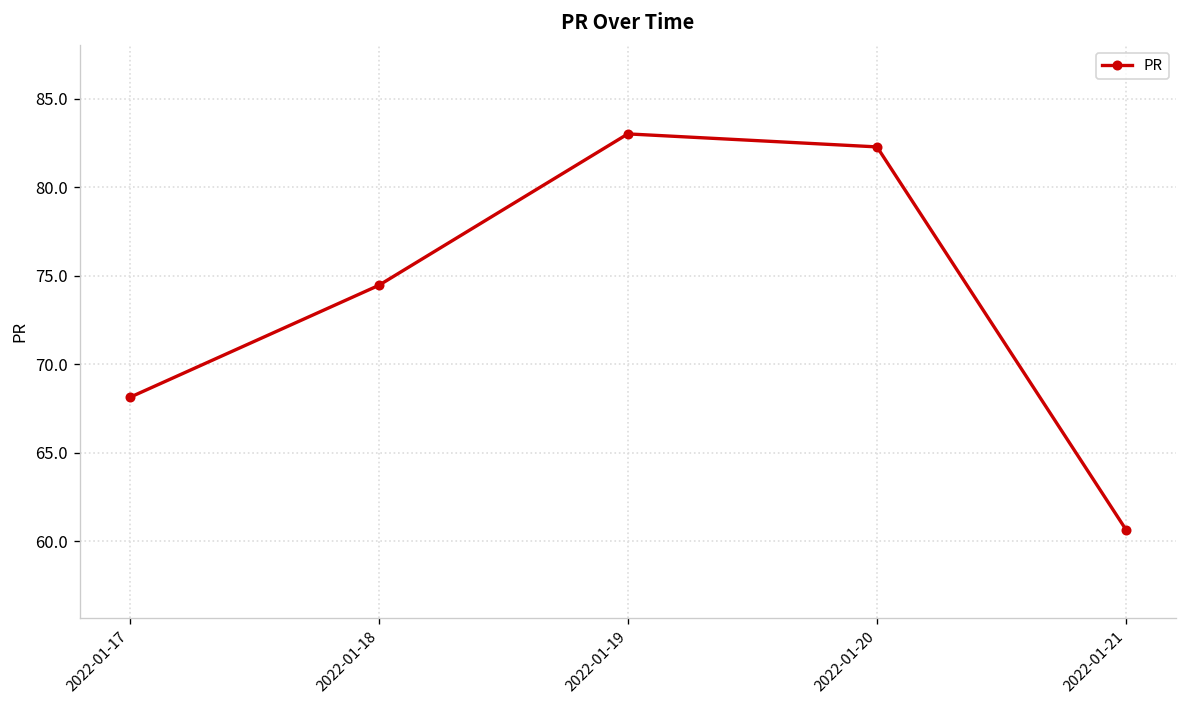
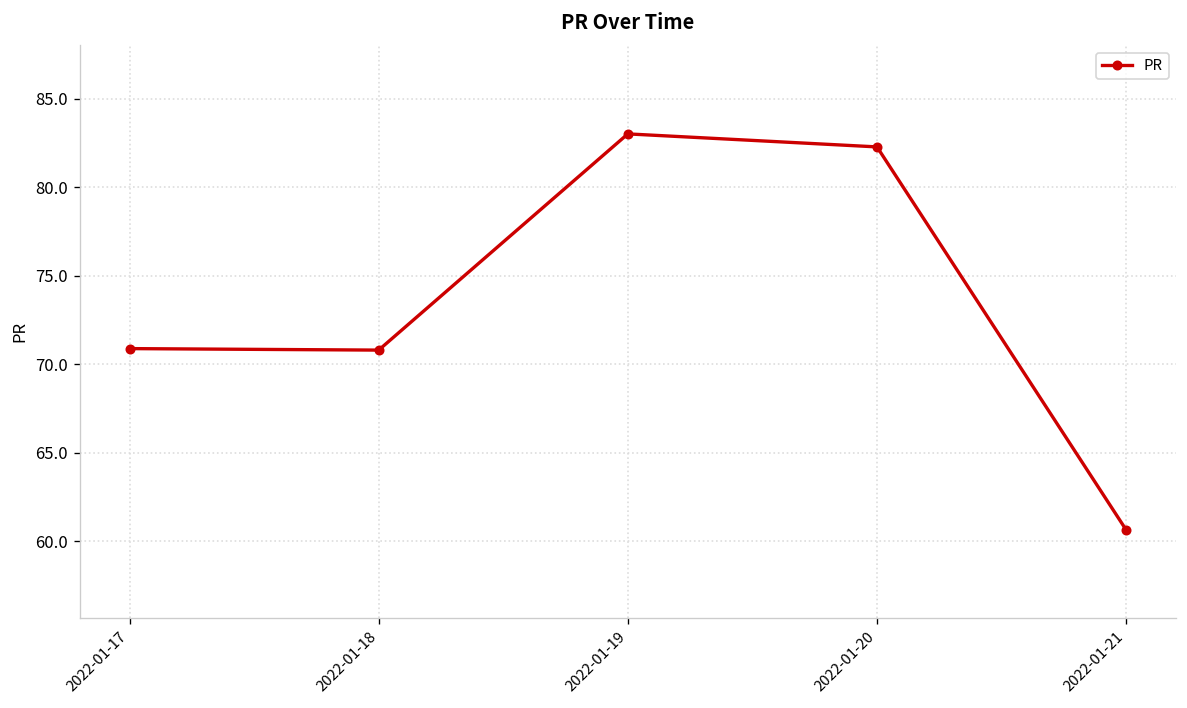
2022-01-17: 68.1 -> 70.9
2022-01-18: 74.5 -> 70.8
